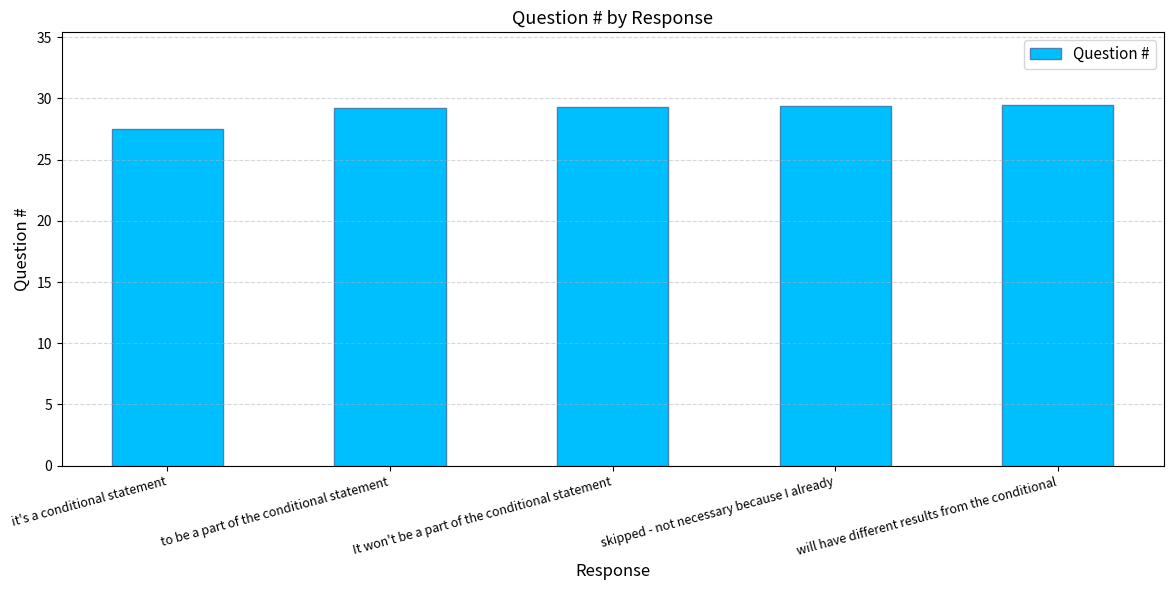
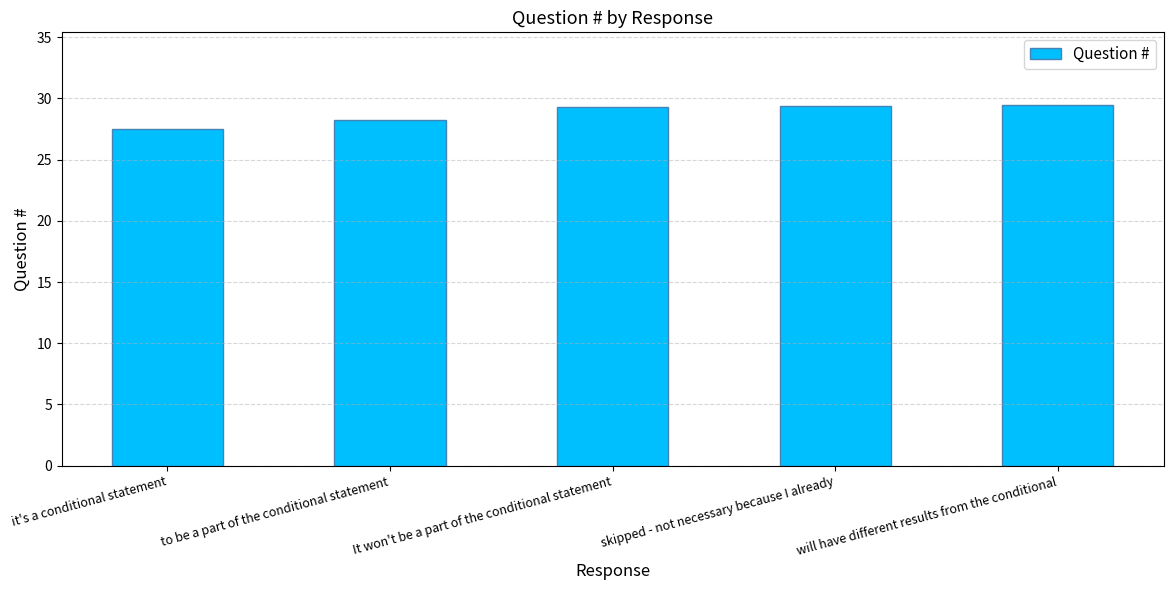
to be a part of the conditional statement: 29.2 -> 28.2
